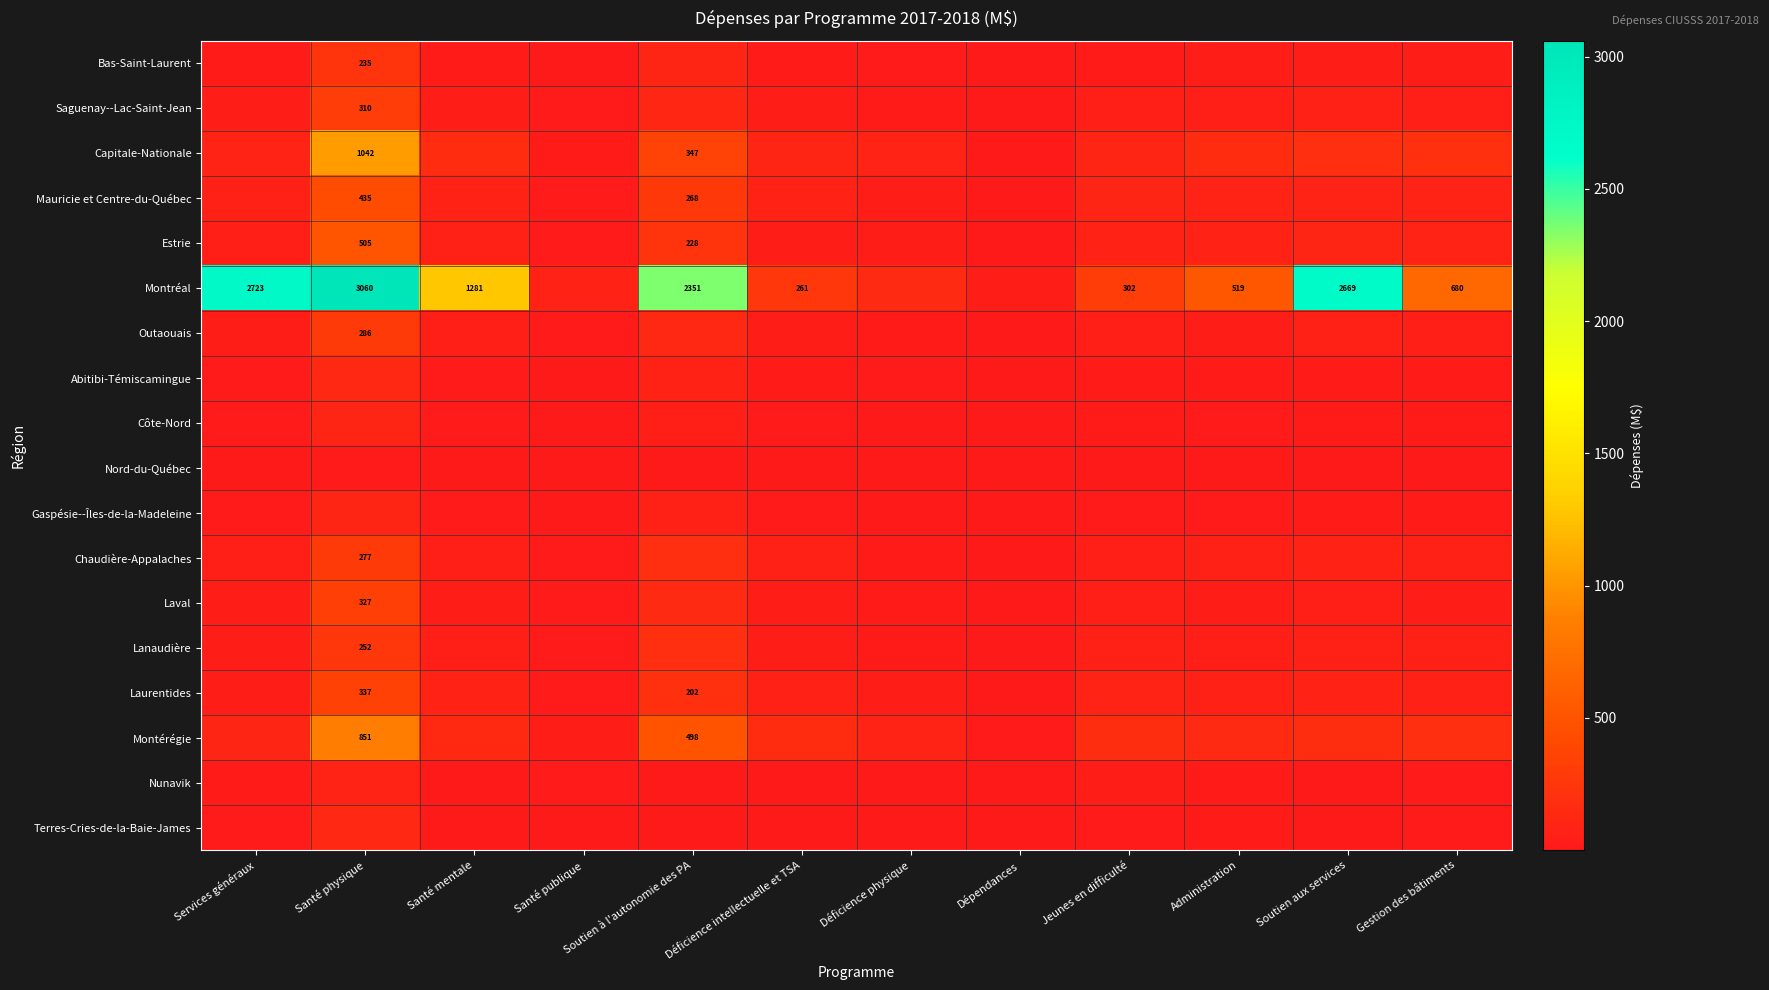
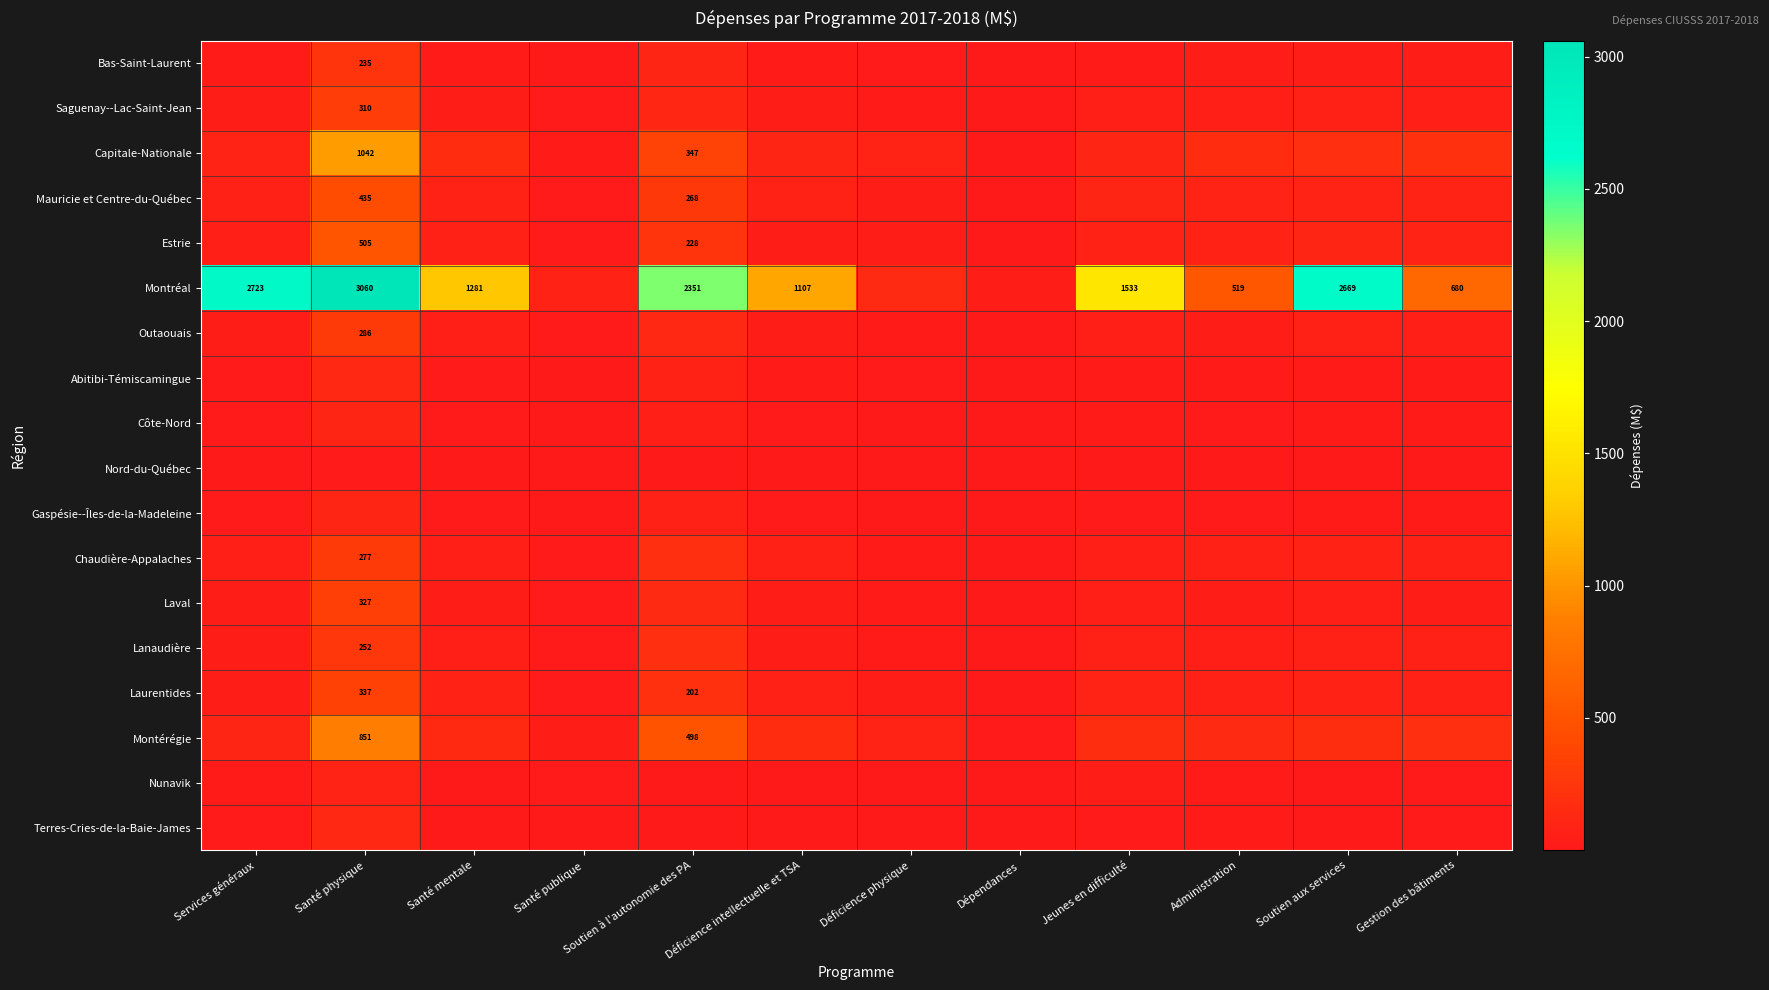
Montréal, Déficience intellectuelle et TSA: 261 -> 1107
Montréal, Jeunes en difficulté: 302 -> 1533
